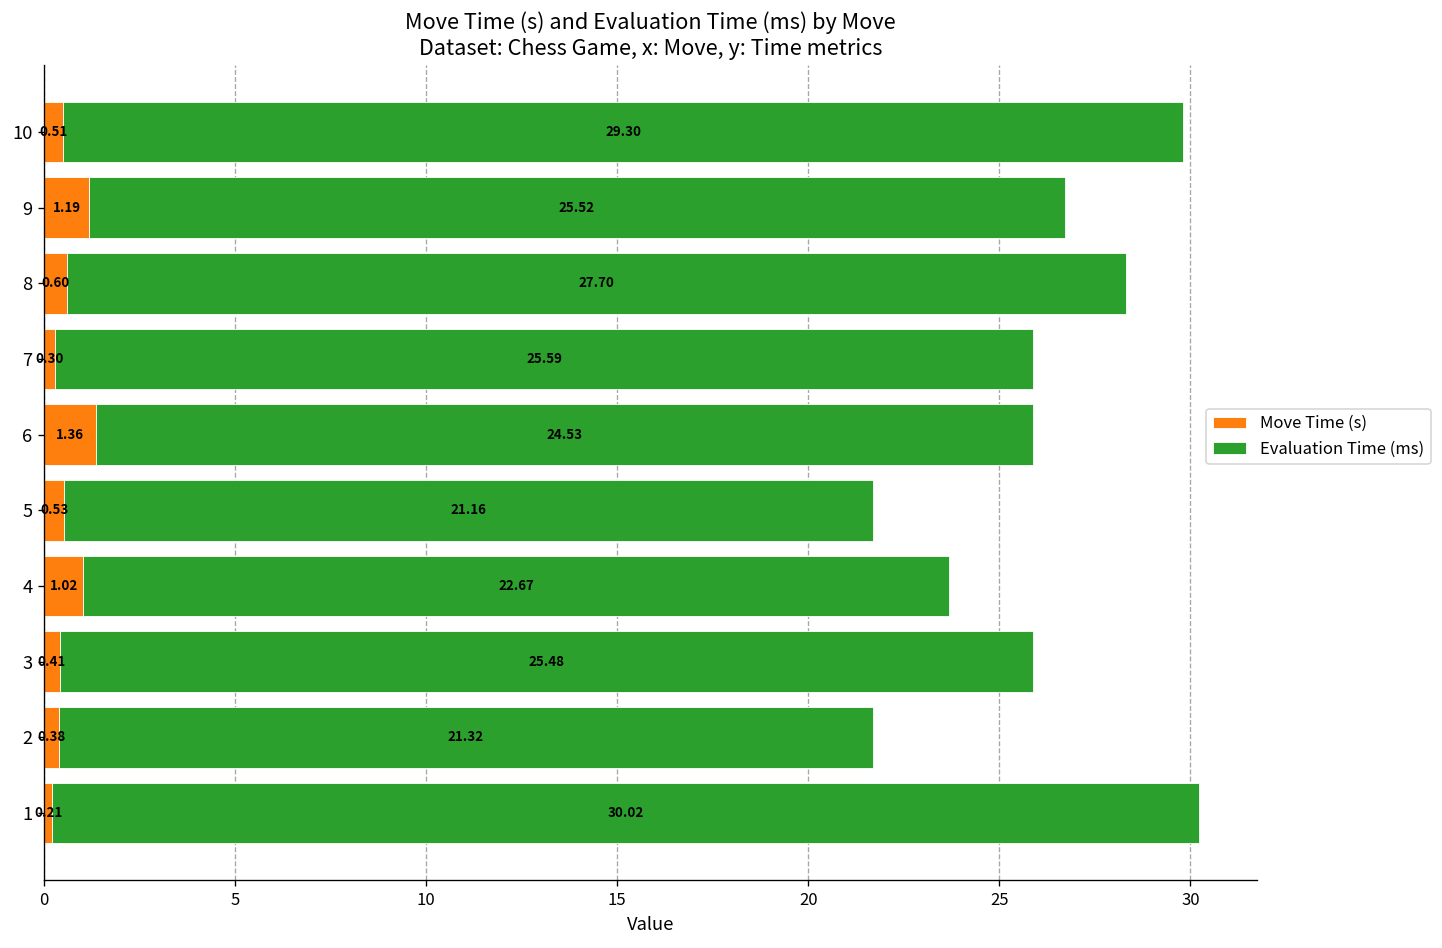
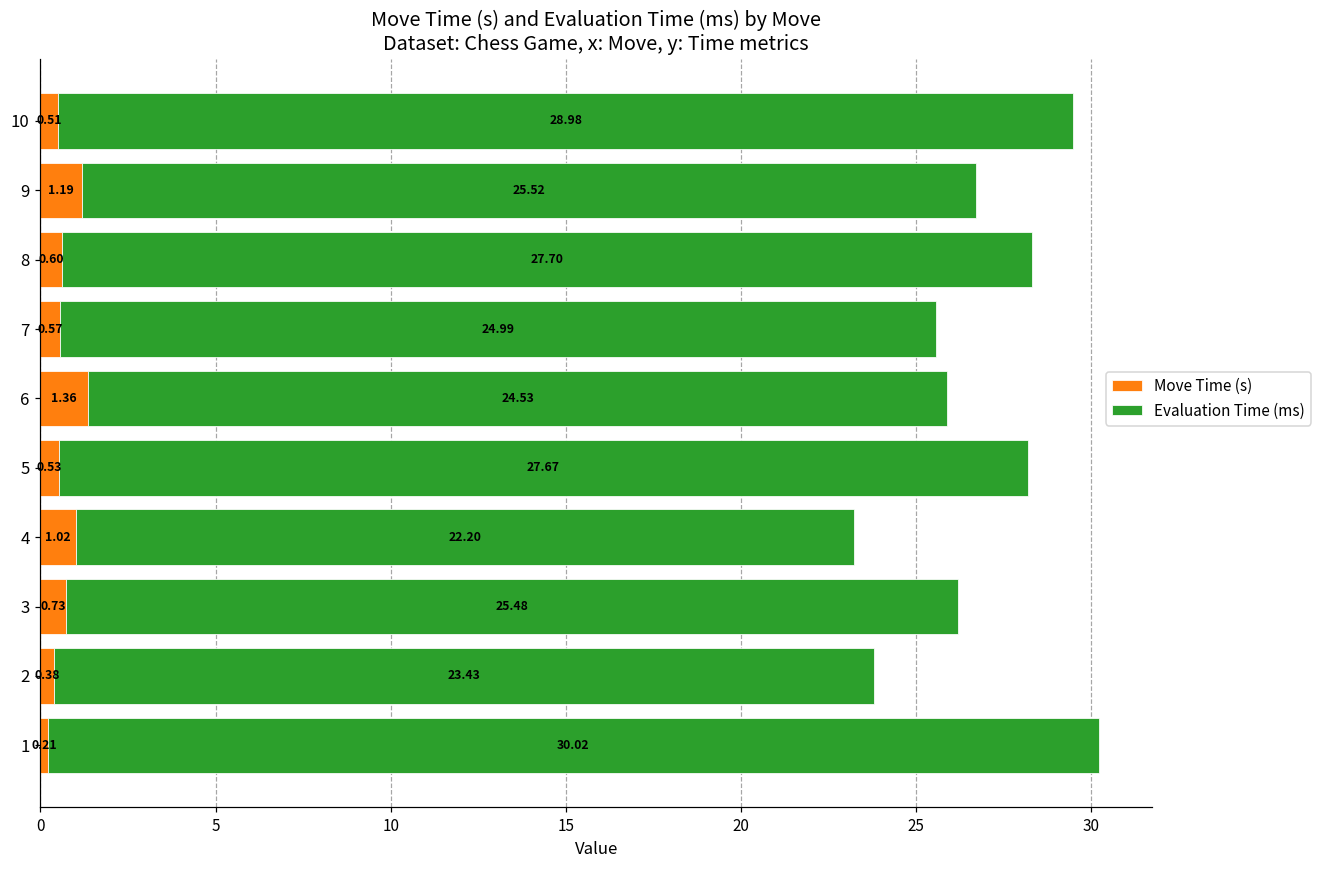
Evaluation Time (ms), 10: 29.30 -> 28.98
Move Time (s), 7: 0.30 -> 0.57
Evaluation Time (ms), 7: 25.59 -> 24.99
Evaluation Time (ms), 5: 21.16 -> 27.67
Evaluation Time (ms), 4: 22.67 -> 22.20
Move Time (s), 3: 0.41 -> 0.73
Evaluation Time (ms), 2: 21.32 -> 23.43
